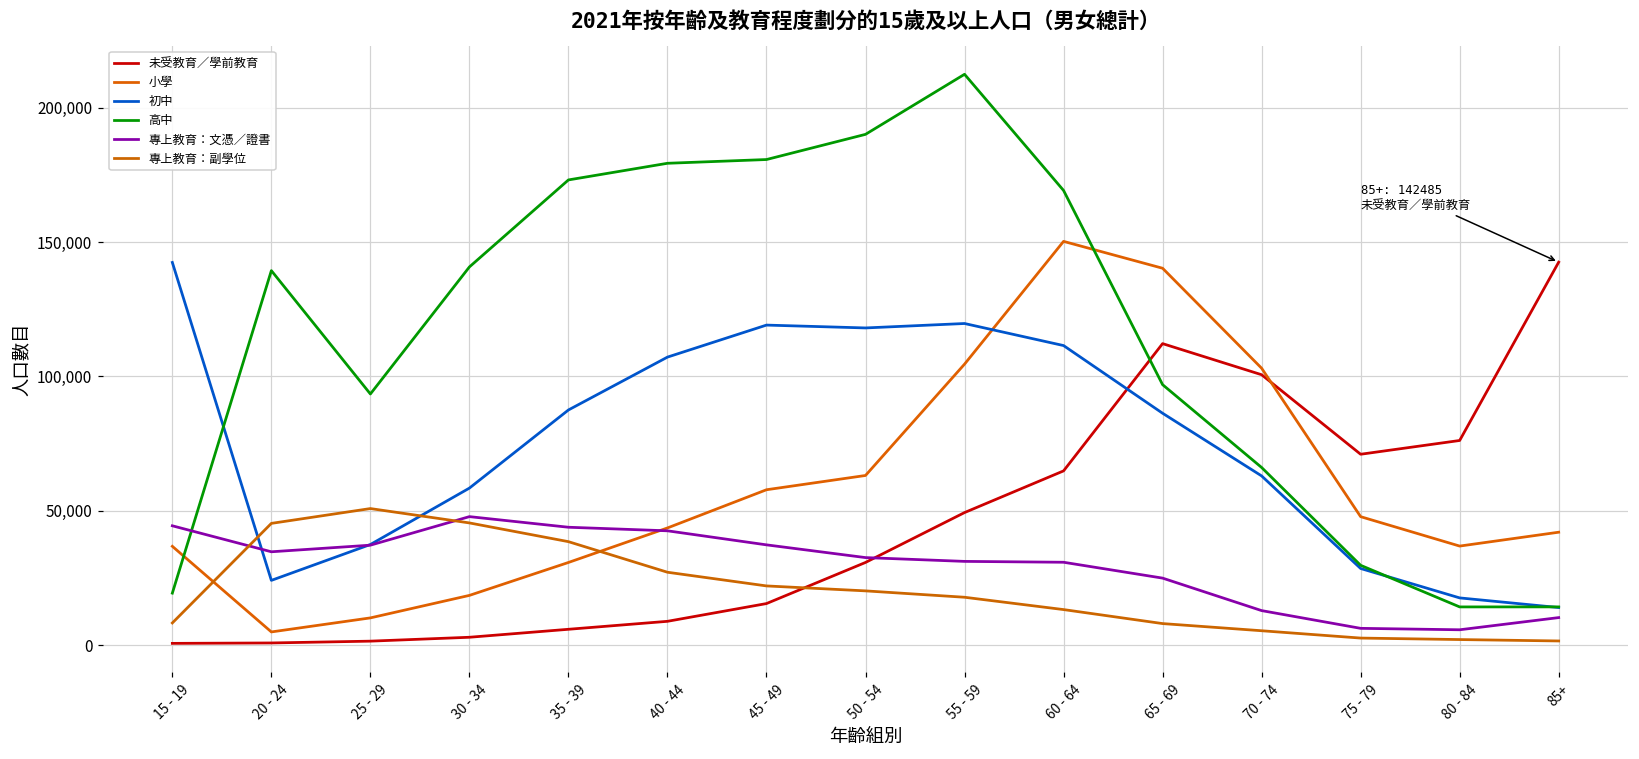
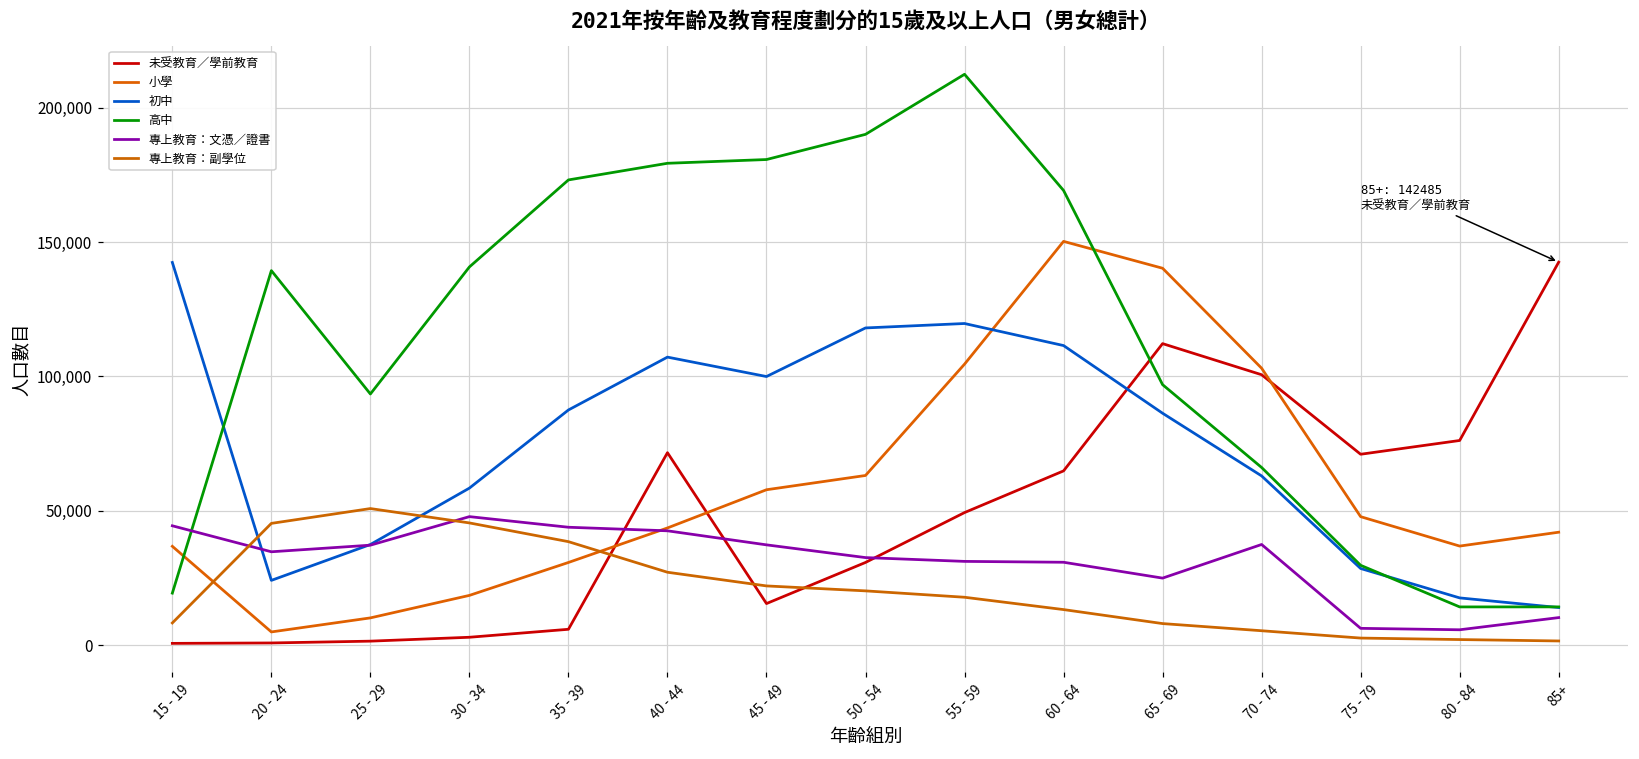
未受教育／學前教育, 40 - 44: 9,000 -> 72,000
初中, 45 - 49: 119,000 -> 100,000
專上教育：文憑／證書, 70 - 74: 13,000 -> 37,000
